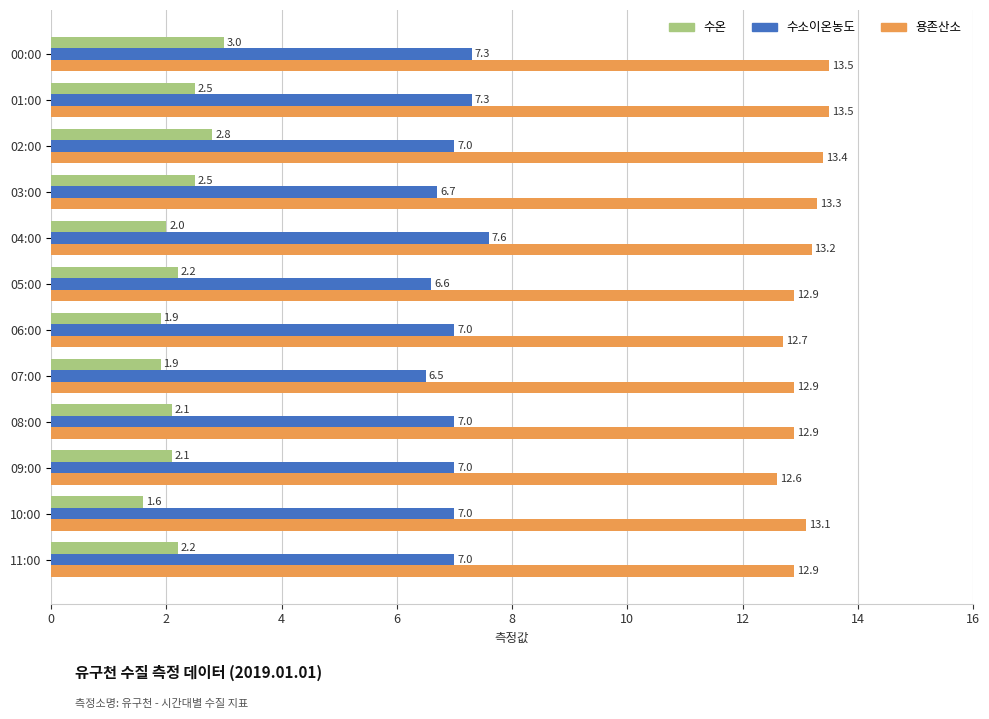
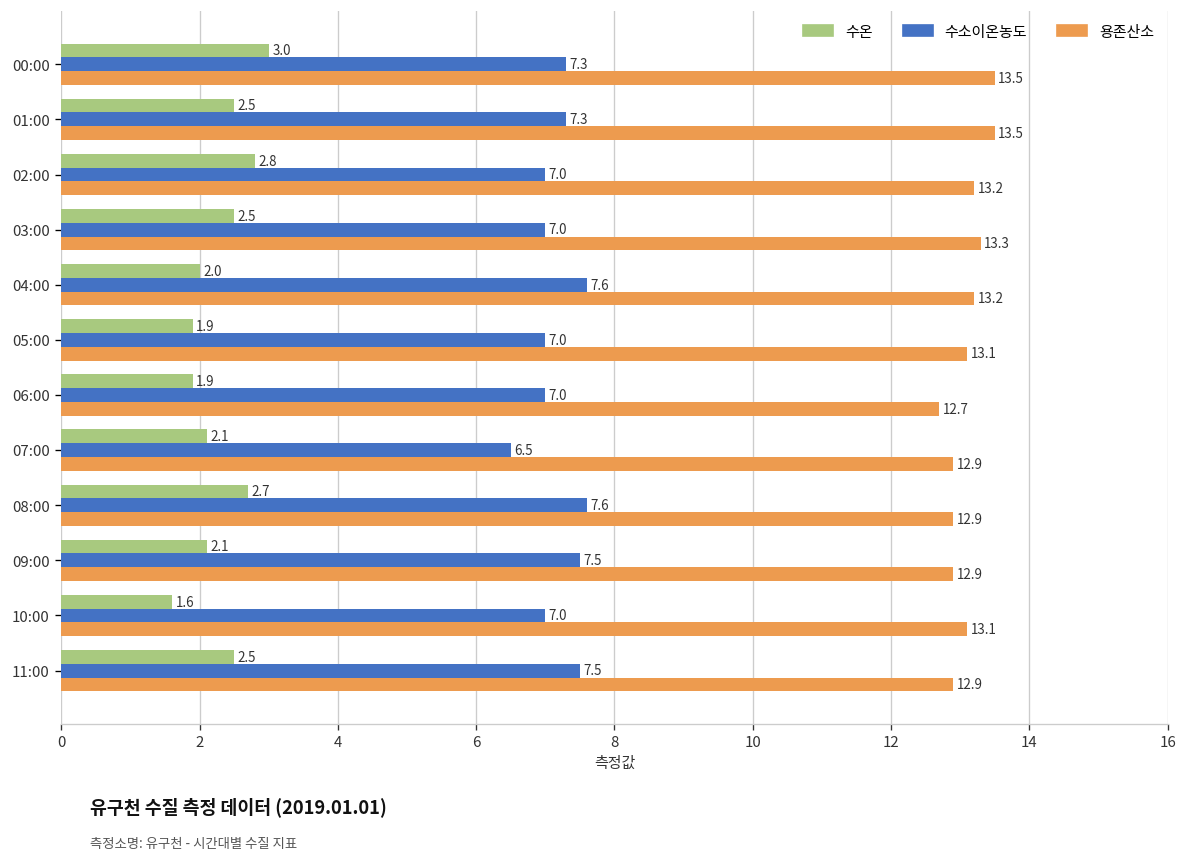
용존산소, 02:00: 13.4 -> 13.2
수소이온농도, 03:00: 6.7 -> 7.0
수온, 05:00: 2.2 -> 1.9
수소이온농도, 05:00: 6.6 -> 7.0
용존산소, 05:00: 12.9 -> 13.1
수온, 07:00: 1.9 -> 2.1
수온, 08:00: 2.1 -> 2.7
수소이온농도, 08:00: 7.0 -> 7.6
수소이온농도, 09:00: 7.0 -> 7.5
용존산소, 09:00: 12.6 -> 12.9
수온, 11:00: 2.2 -> 2.5
수소이온농도, 11:00: 7.0 -> 7.5
